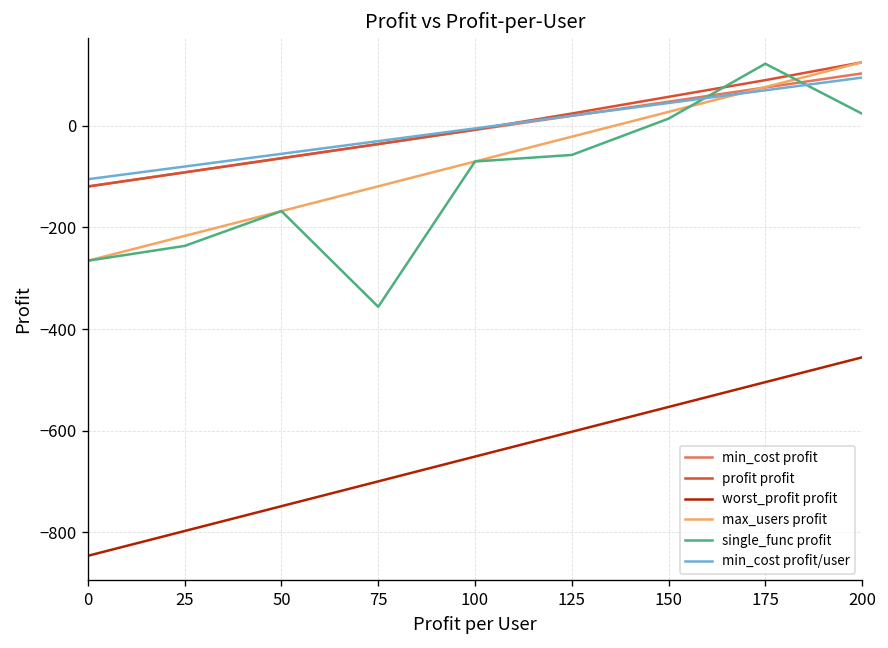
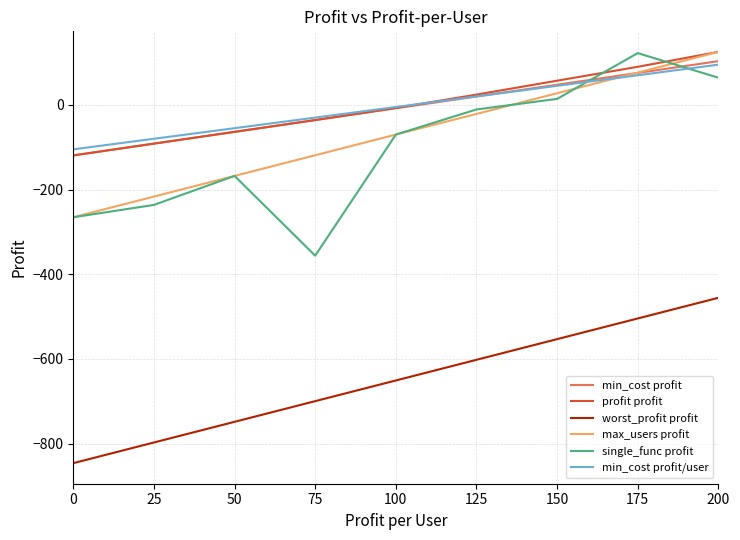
single_func profit, 125: -60 -> -10
single_func profit, 200: 20 -> 60
